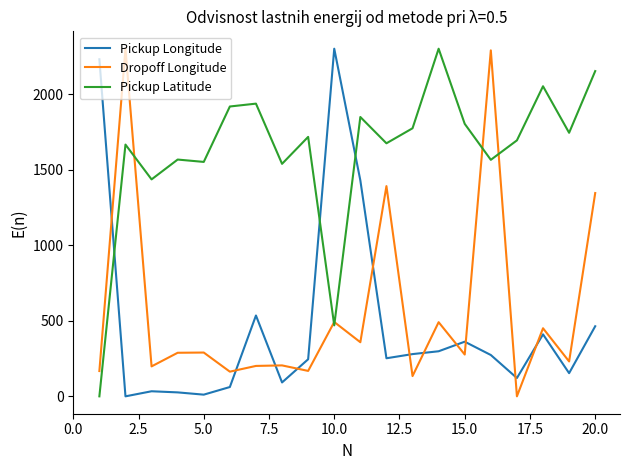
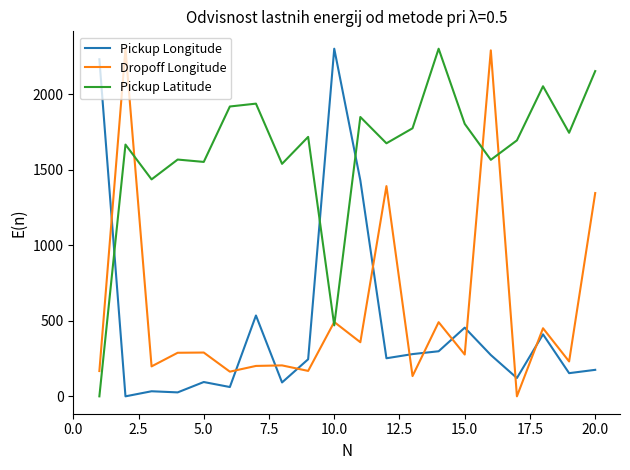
Pickup Longitude, 5.0: 10 -> 90
Pickup Longitude, 15.0: 360 -> 450
Pickup Longitude, 20.0: 460 -> 180
